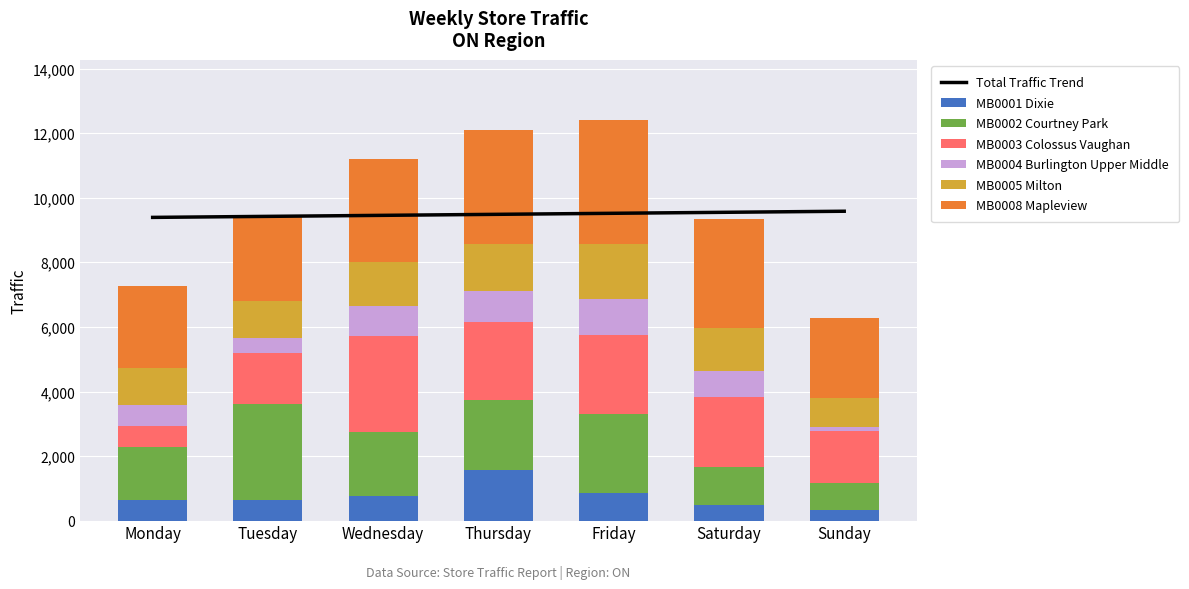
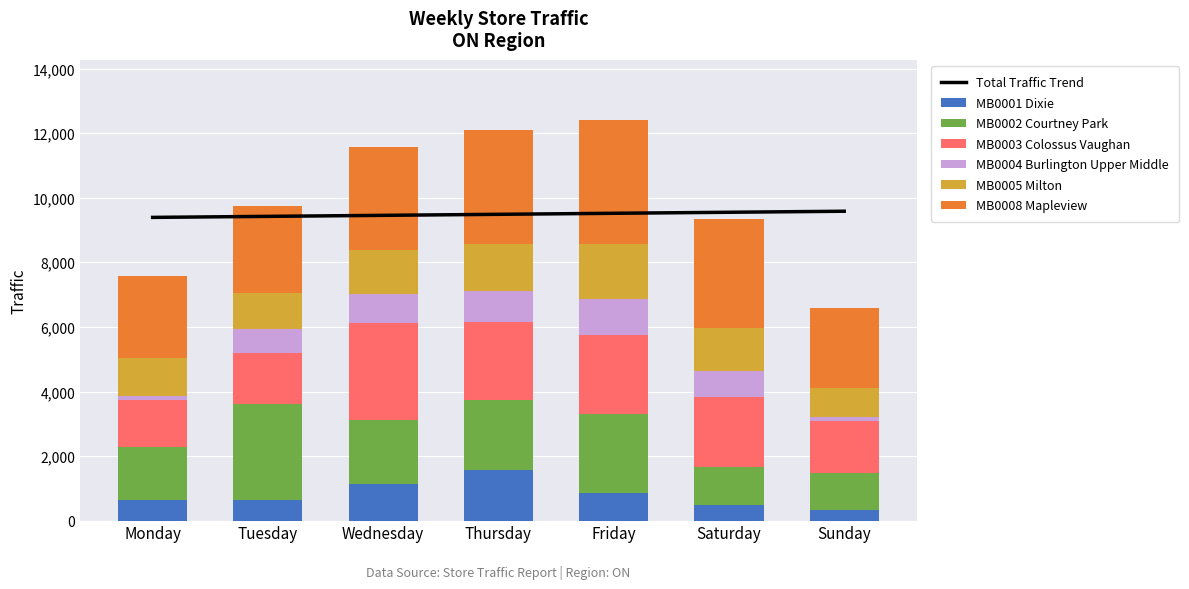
MB0003 Colossus Vaughan, Monday: 600 -> 1,500
MB0004 Burlington Upper Middle, Monday: 700 -> 100
MB0004 Burlington Upper Middle, Tuesday: 500 -> 700
MB0001 Dixie, Wednesday: 800 -> 1,100
MB0002 Courtney Park, Sunday: 800 -> 1,100
